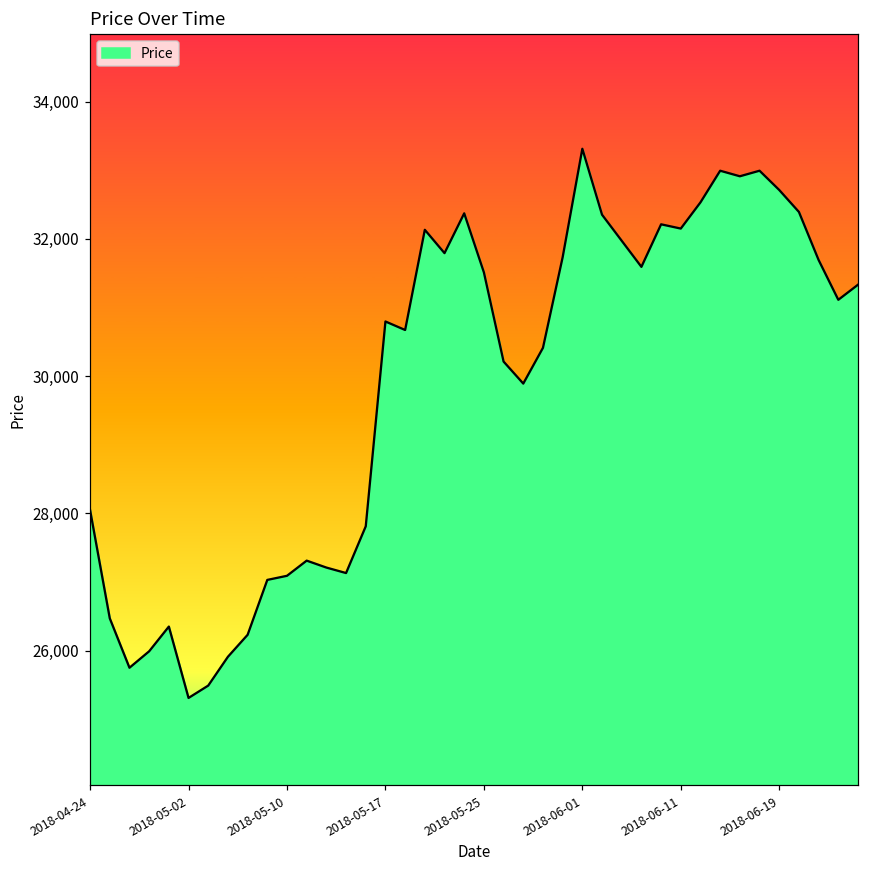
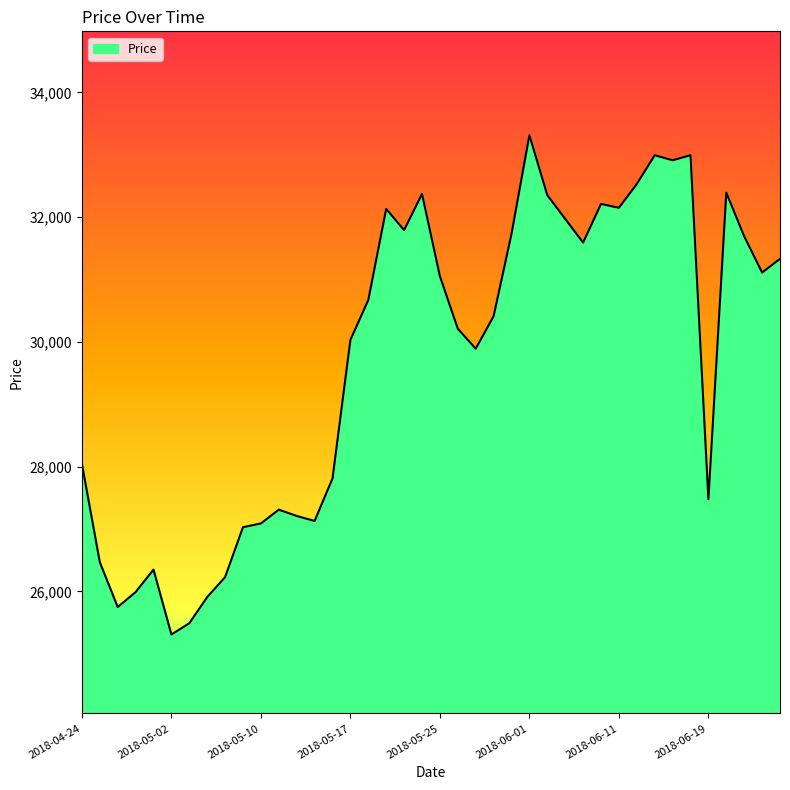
2018-05-17: 30,800 -> 30,000
2018-05-25: 31,500 -> 31,100
2018-06-19: 32,700 -> 27,500
